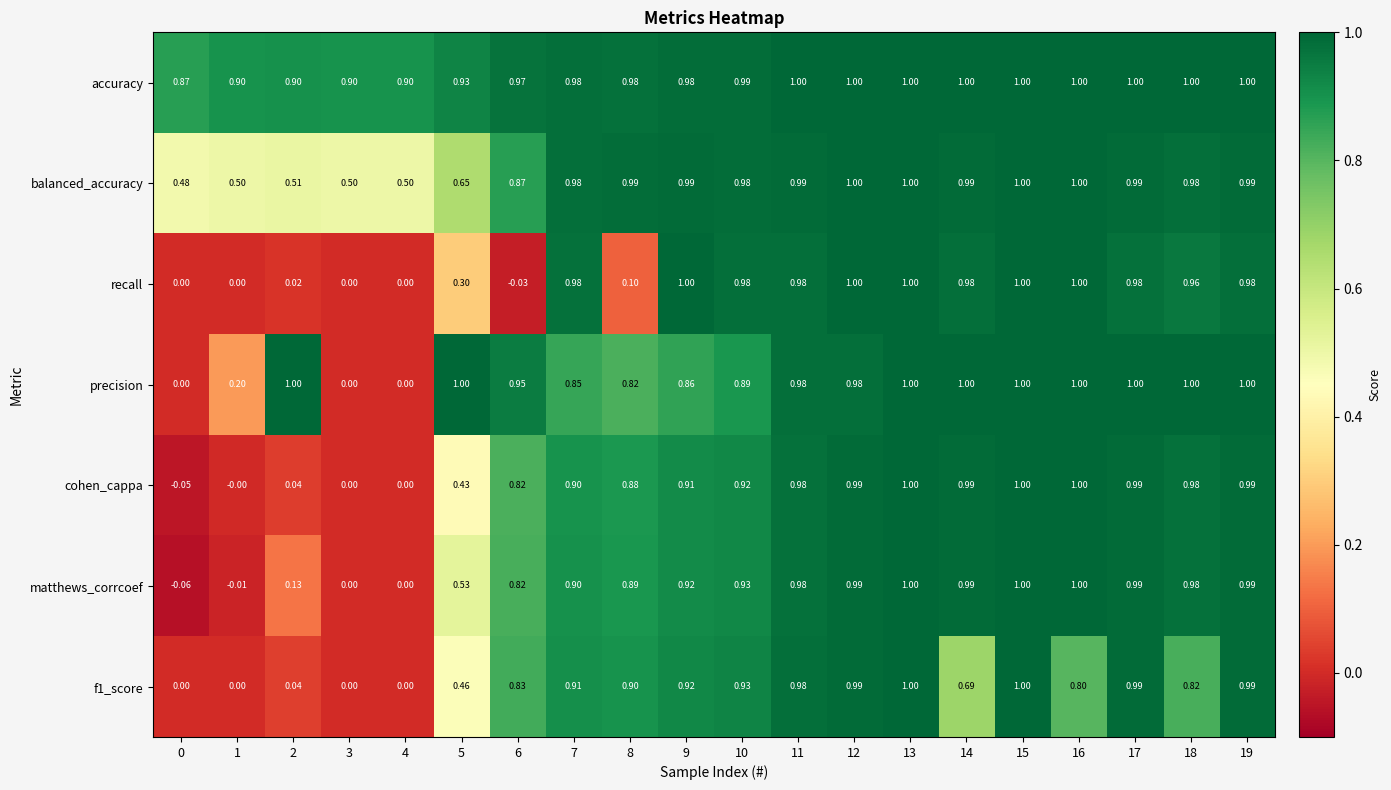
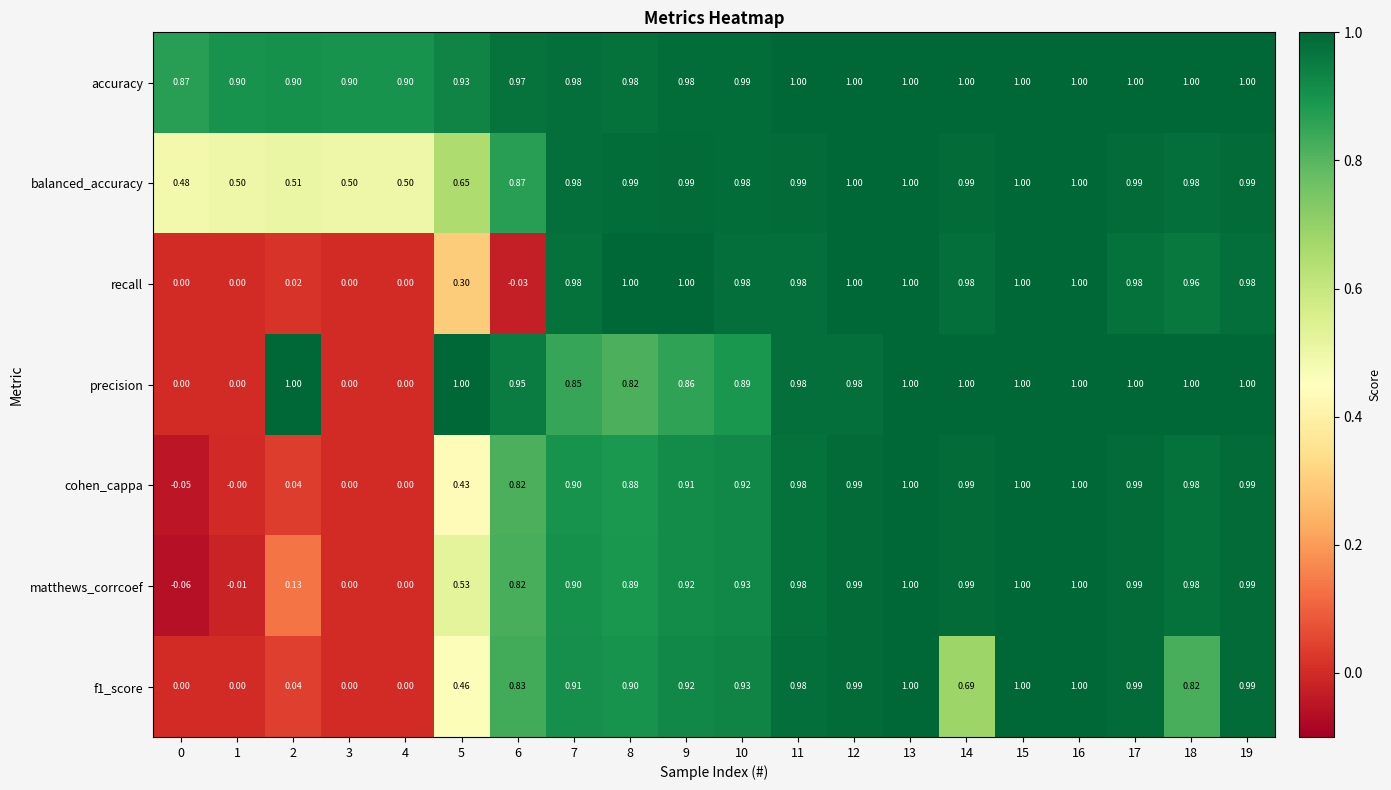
recall, 8: 0.10 -> 1.00
precision, 1: 0.20 -> 0.00
f1_score, 16: 0.80 -> 1.00
